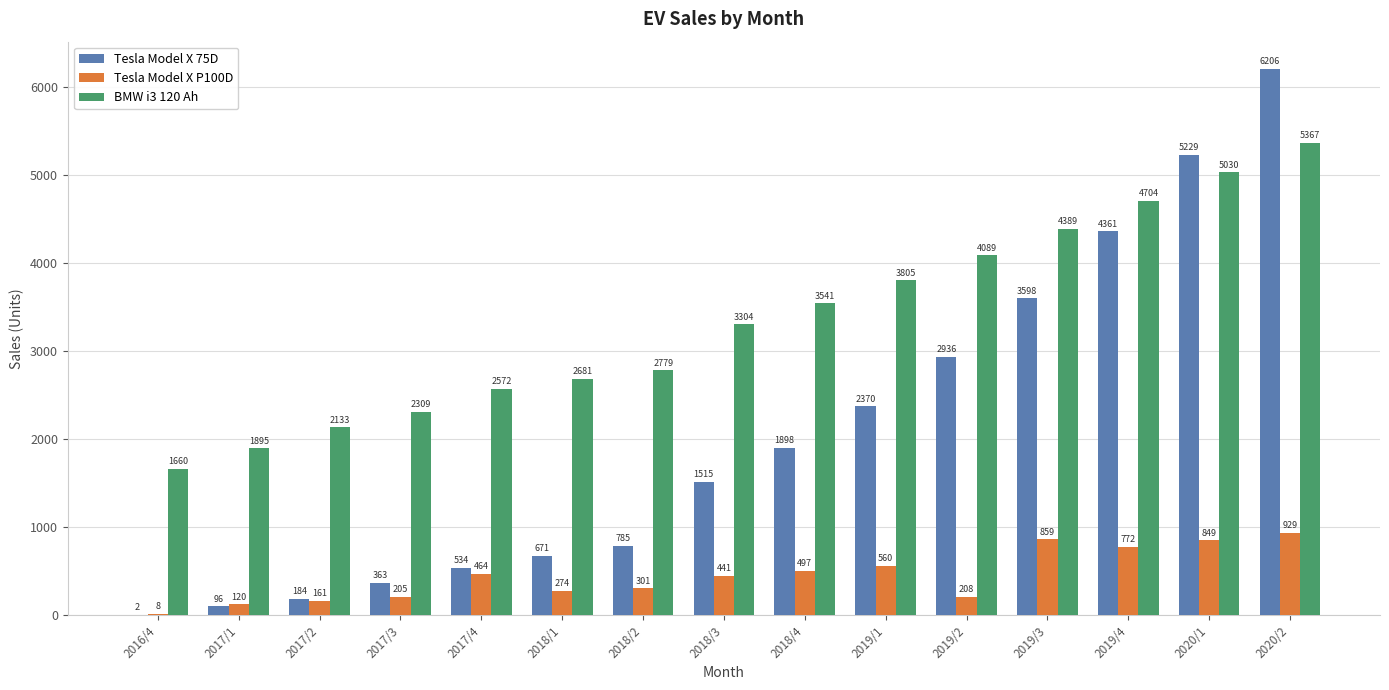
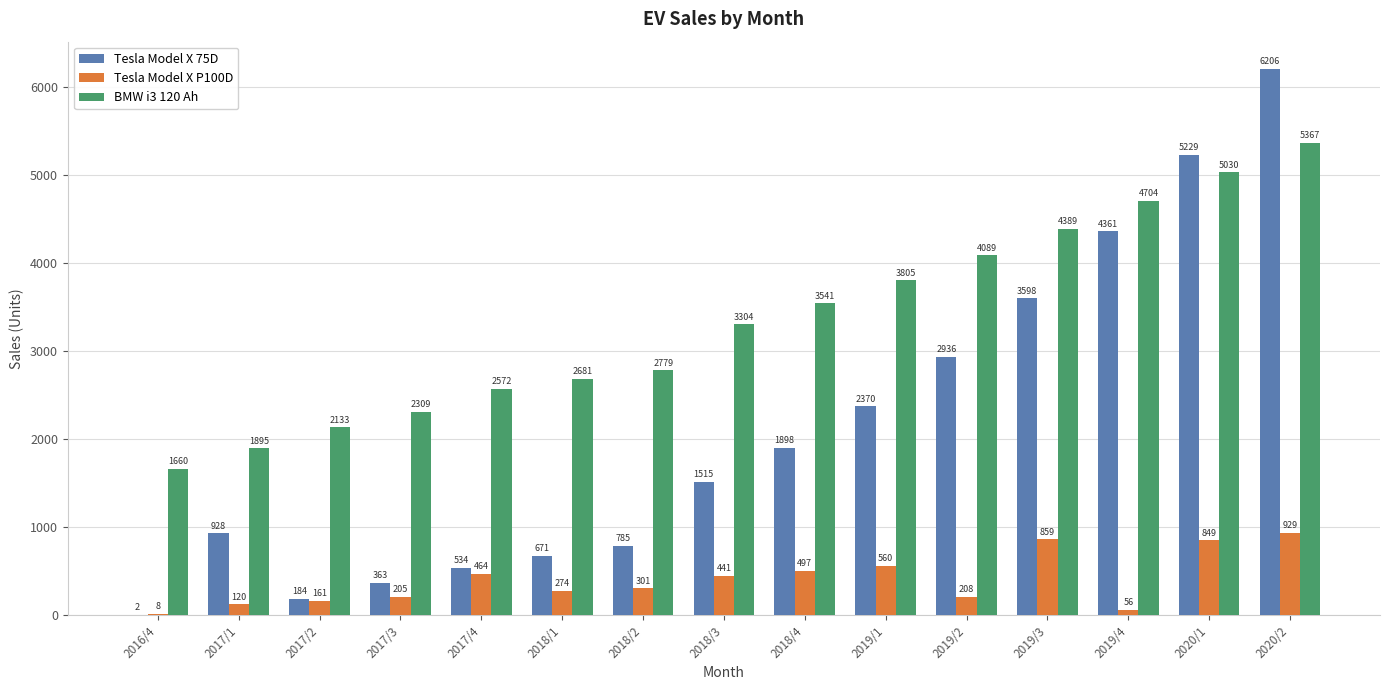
Tesla Model X 75D, 2017/1: 96 -> 928
Tesla Model X P100D, 2019/4: 772 -> 56
